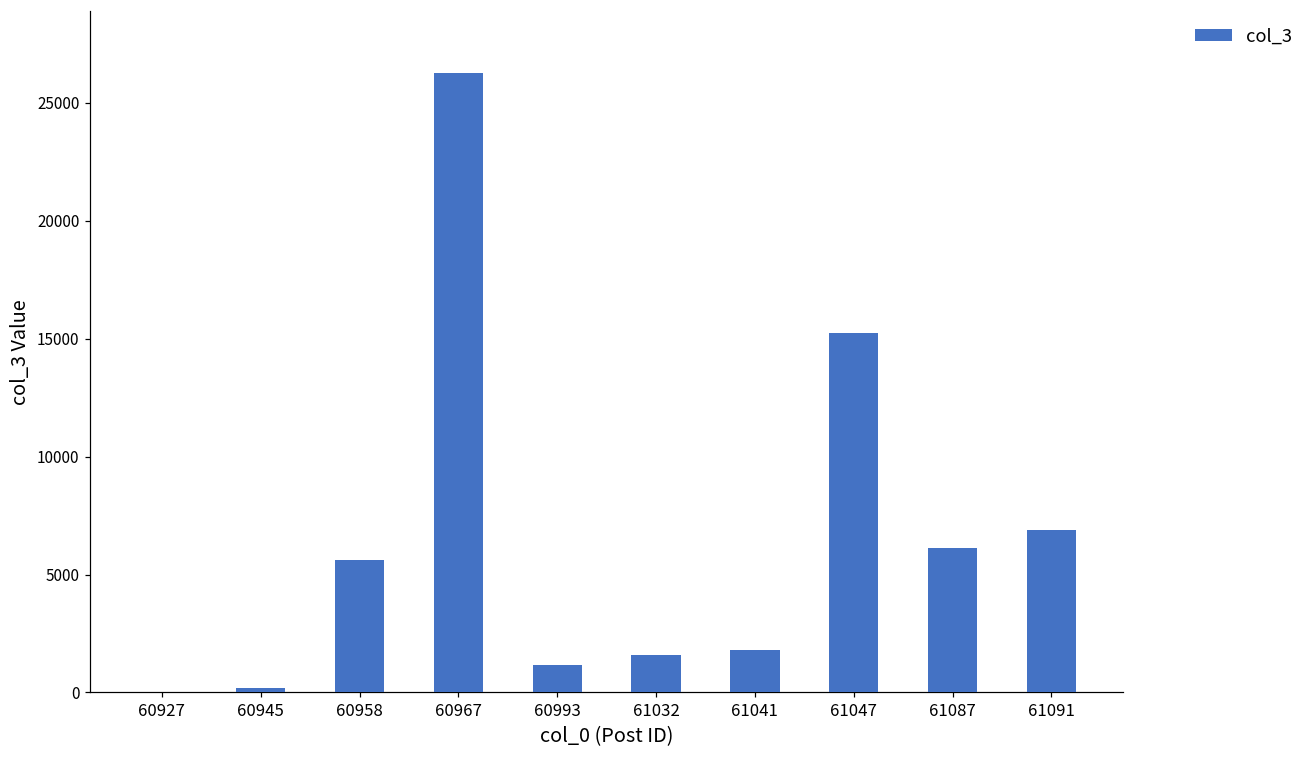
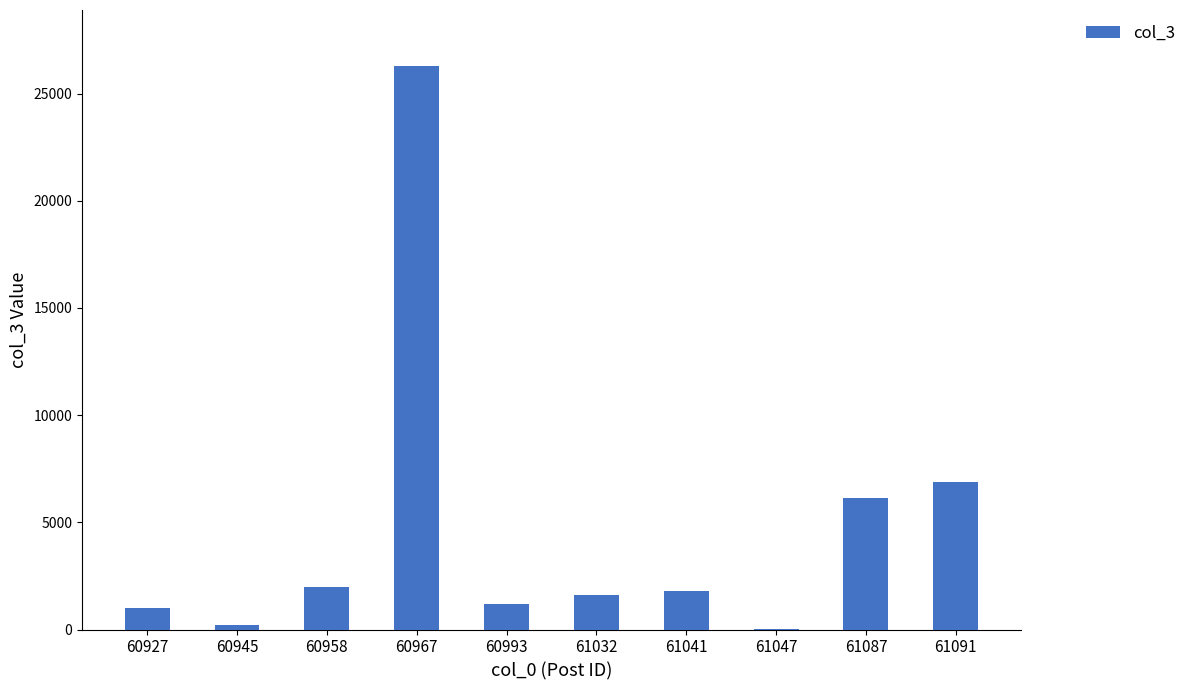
60927: 0 -> 1000
60958: 5600 -> 2000
61047: 15200 -> 0
